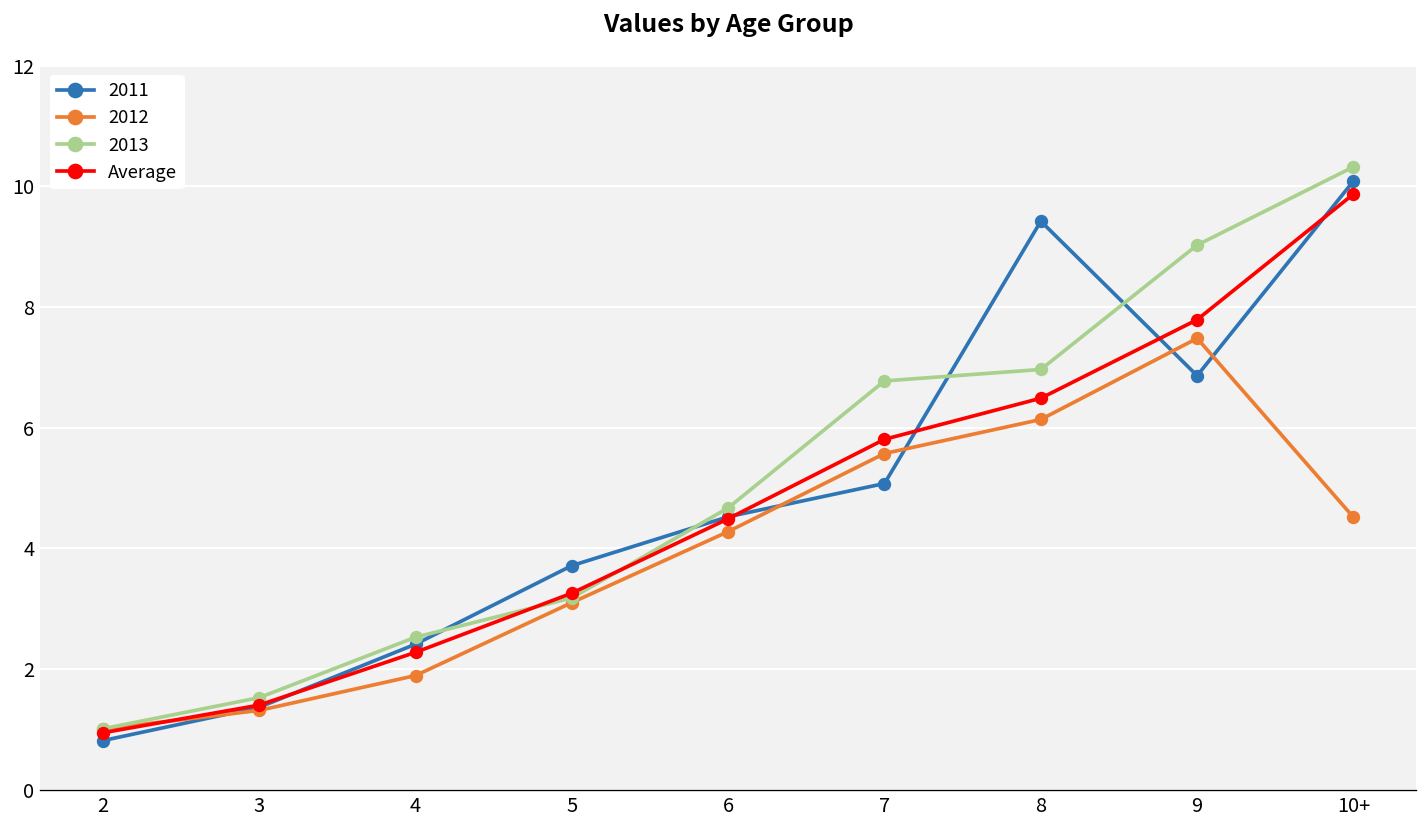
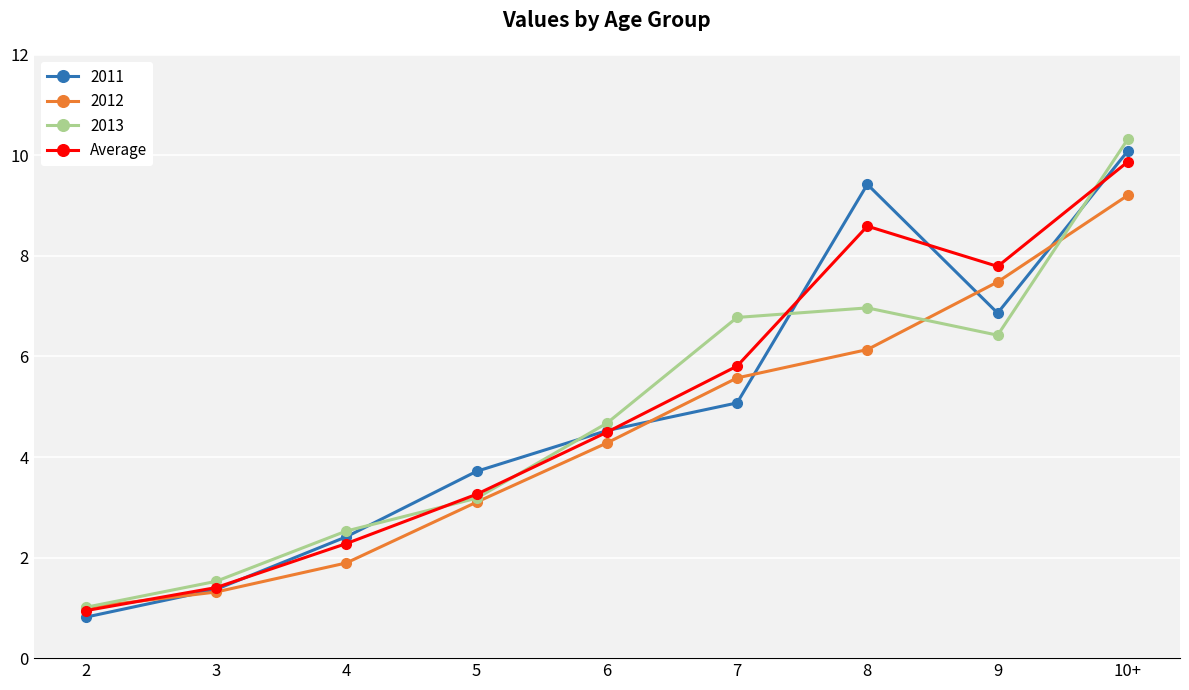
Average, 8: 6.5 -> 8.6
2013, 9: 9.0 -> 6.4
2012, 10+: 4.5 -> 9.2
